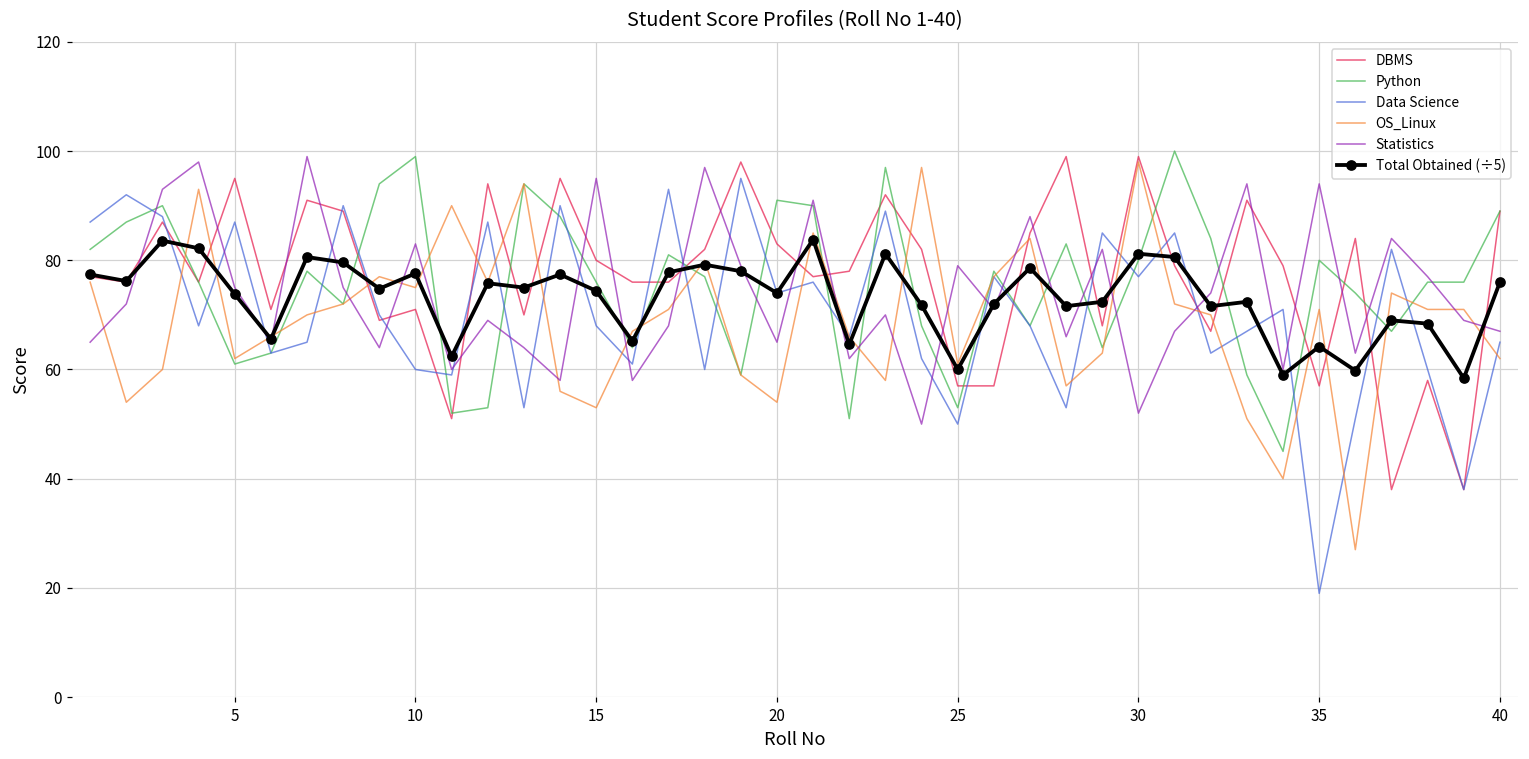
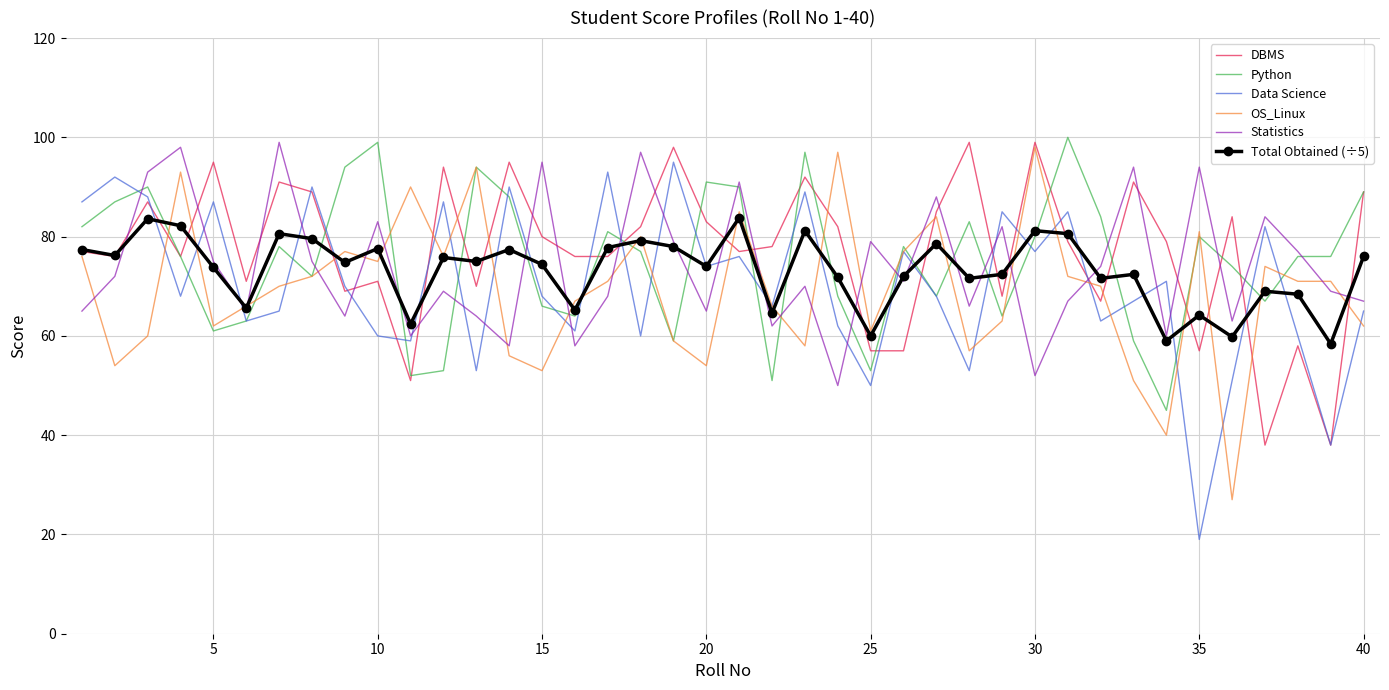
Python, 15: 76 -> 66
OS_Linux, 35: 71 -> 81
